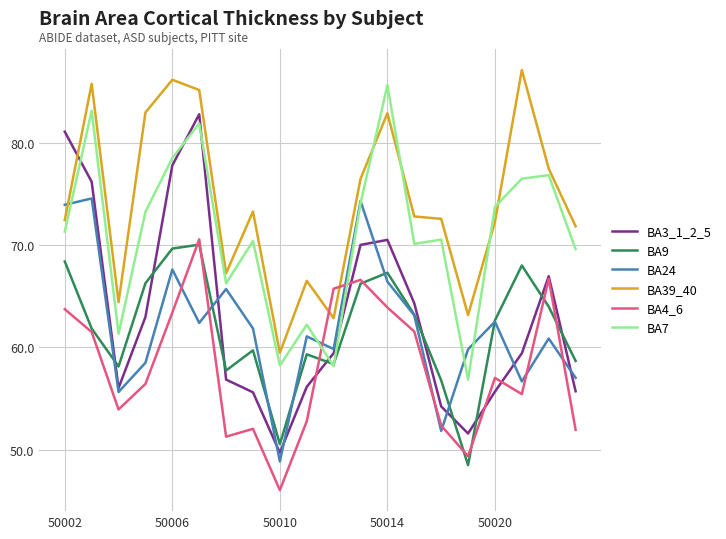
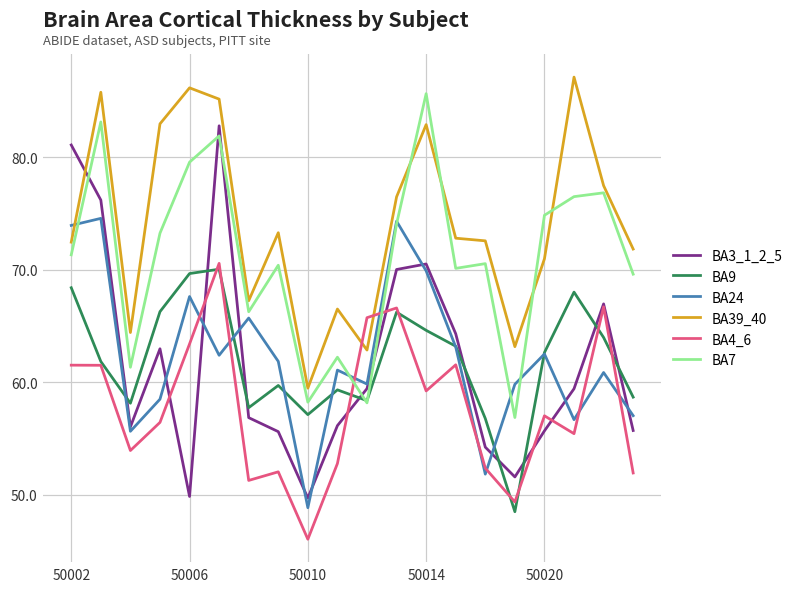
BA4_6, 50002: 63.7 -> 61.5
BA3_1_2_5, 50006: 77.8 -> 49.9
BA7, 50006: 78.5 -> 79.5
BA9, 50010: 50.5 -> 57.1
BA9, 50014: 67.3 -> 64.6
BA24, 50014: 66.4 -> 69.9
BA4_6, 50014: 63.9 -> 59.2
BA39_40, 50020: 72.3 -> 71.0
BA7, 50020: 73.7 -> 74.8
